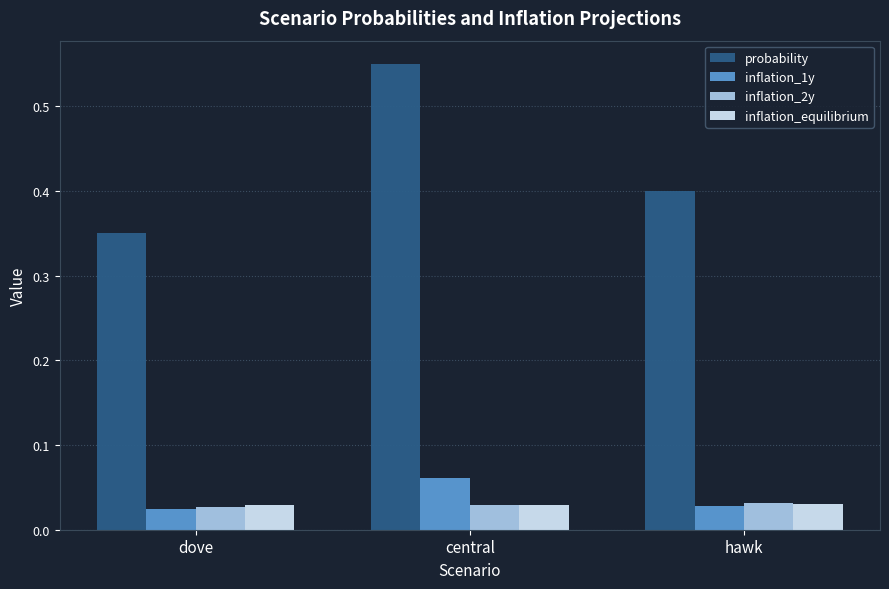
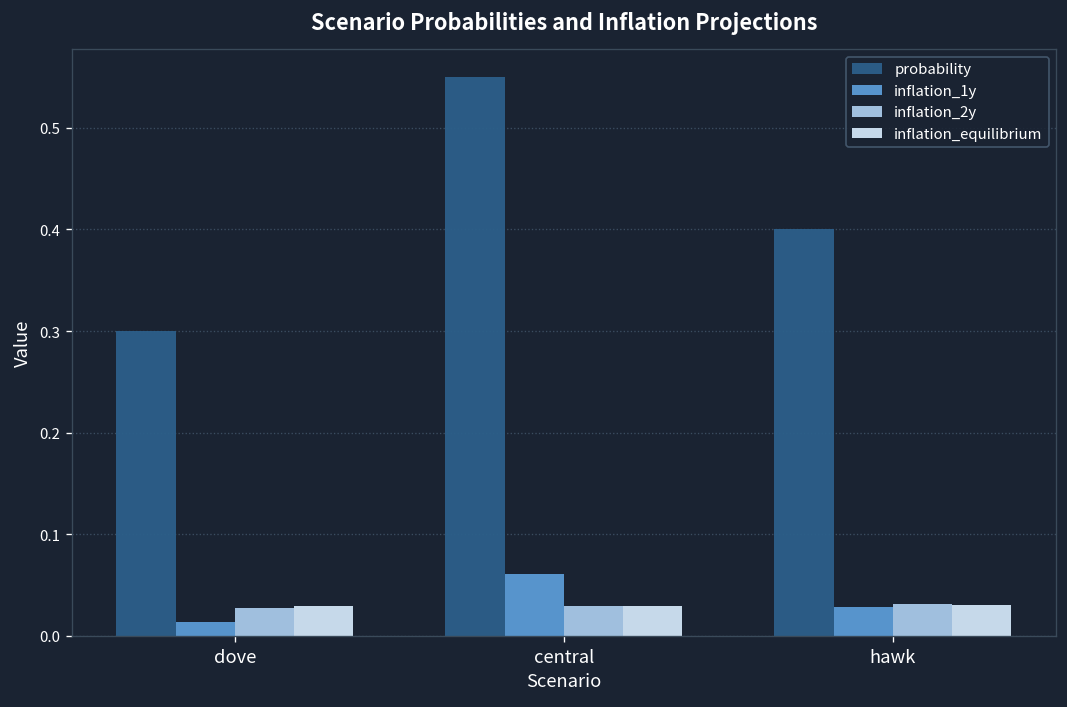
probability, dove: 0.35 -> 0.30
inflation_1y, dove: 0.02 -> 0.01
